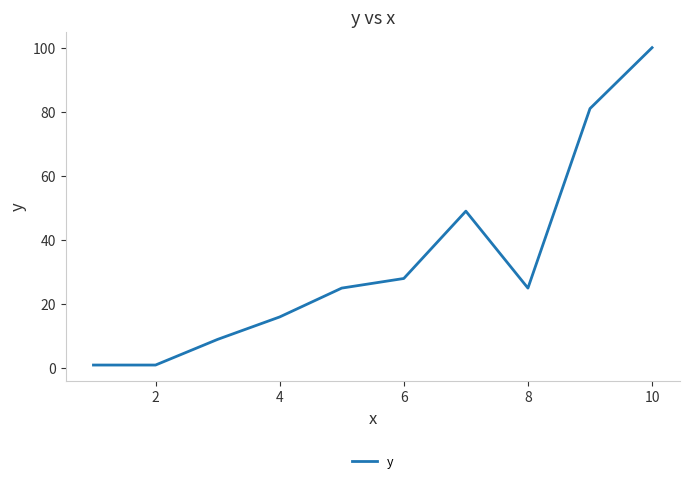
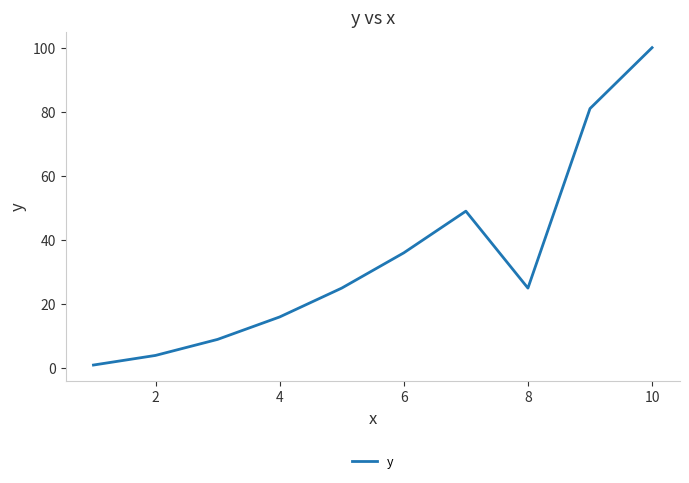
2: 1 -> 4
6: 28 -> 36
